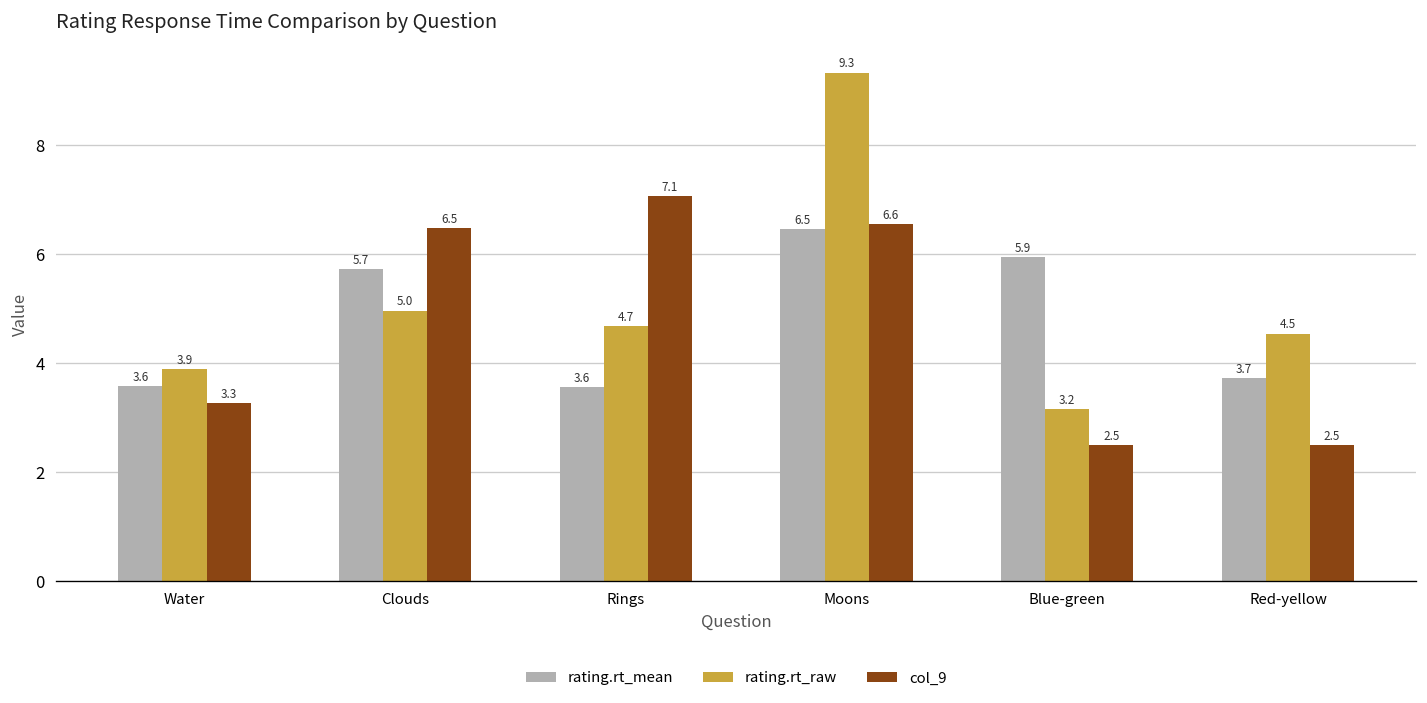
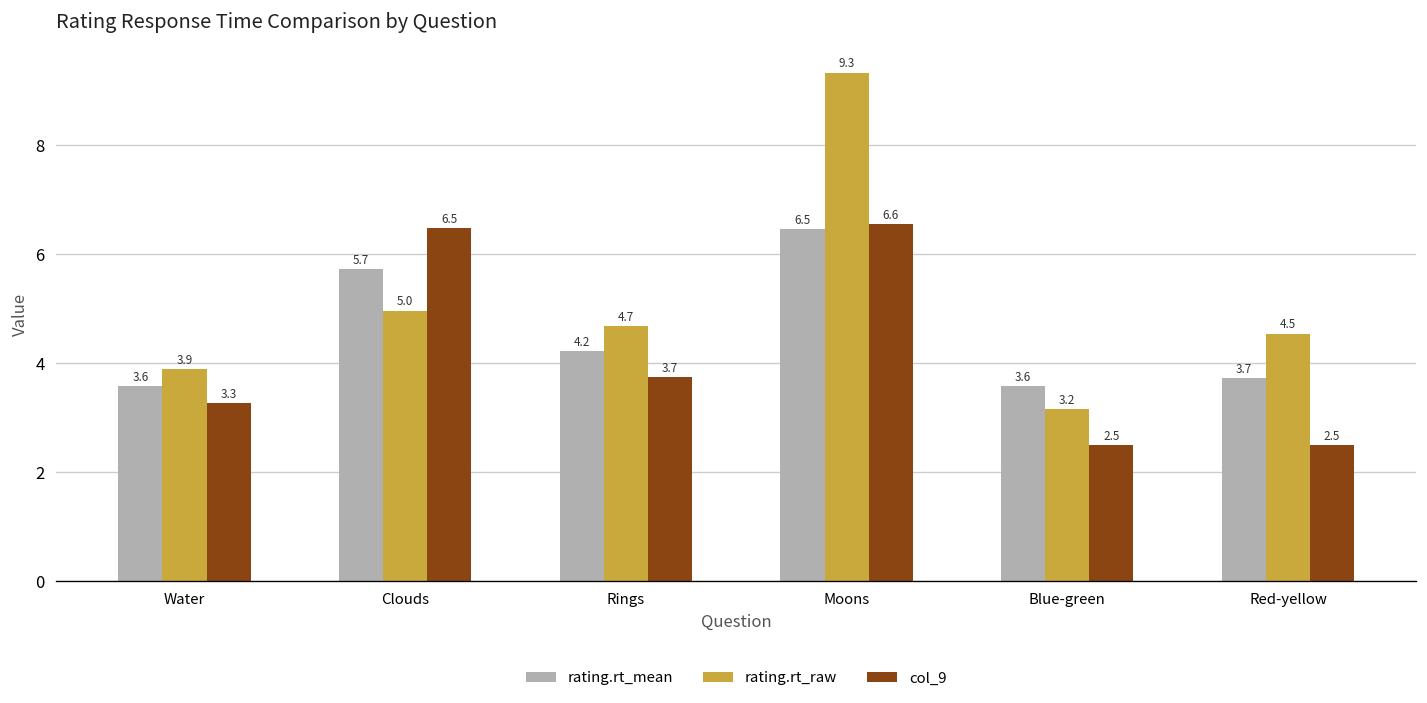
rating.rt_mean, Rings: 3.6 -> 4.2
col_9, Rings: 7.1 -> 3.7
rating.rt_mean, Blue-green: 5.9 -> 3.6
